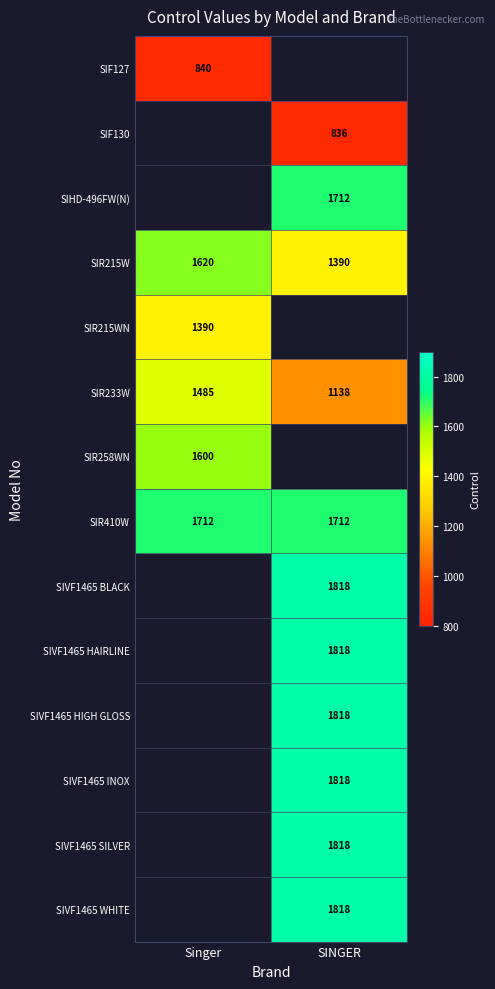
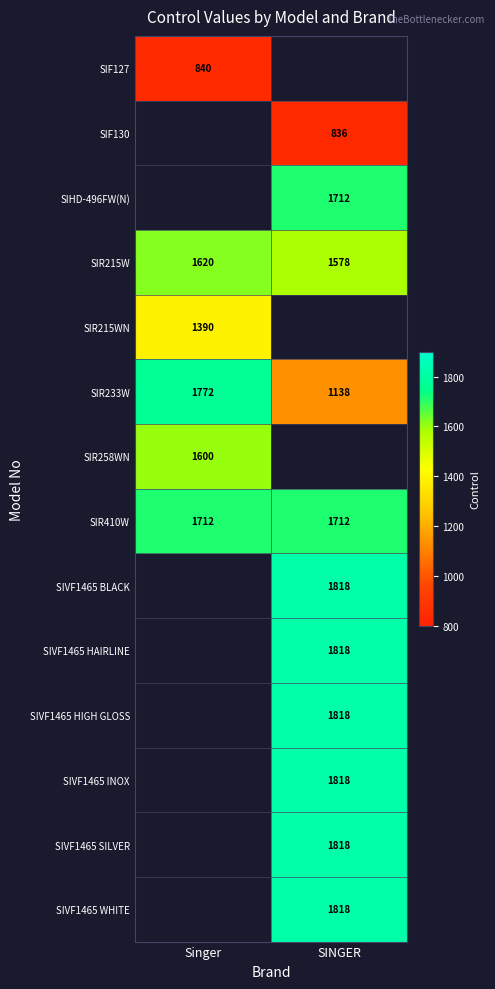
SIR215W, SINGER: 1390 -> 1578
SIR233W, Singer: 1485 -> 1772
